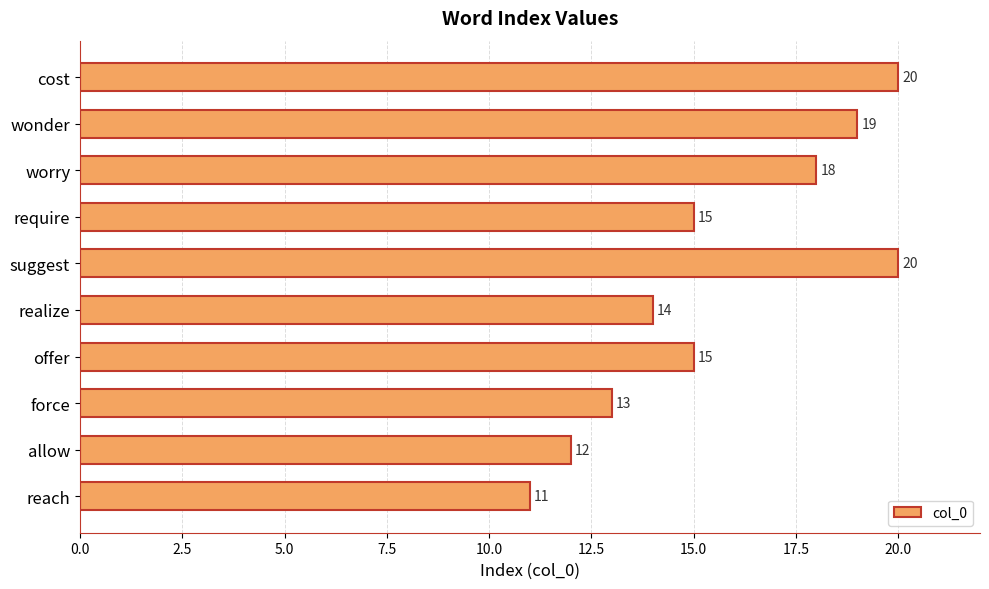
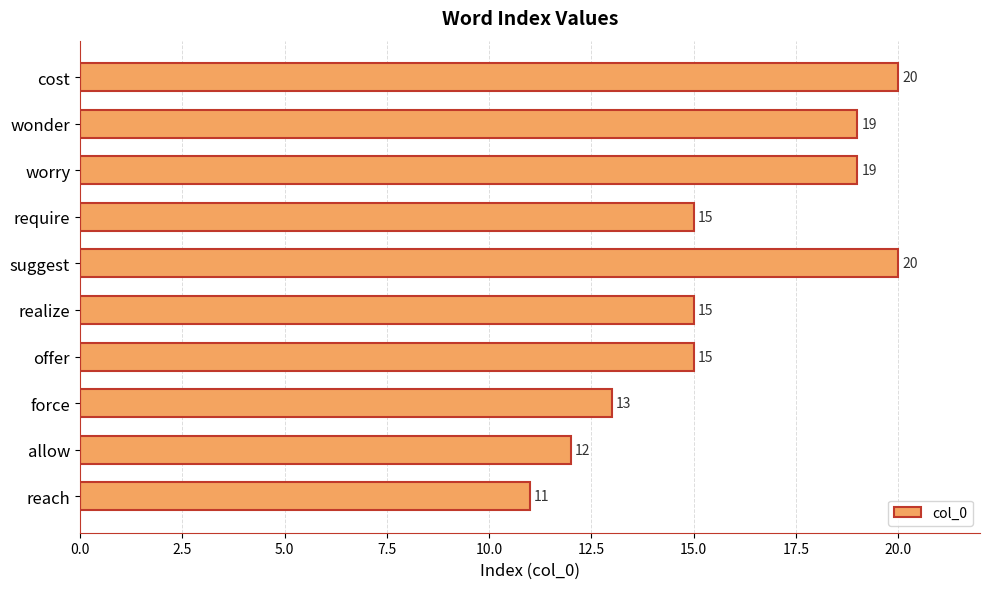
worry: 18 -> 19
realize: 14 -> 15
